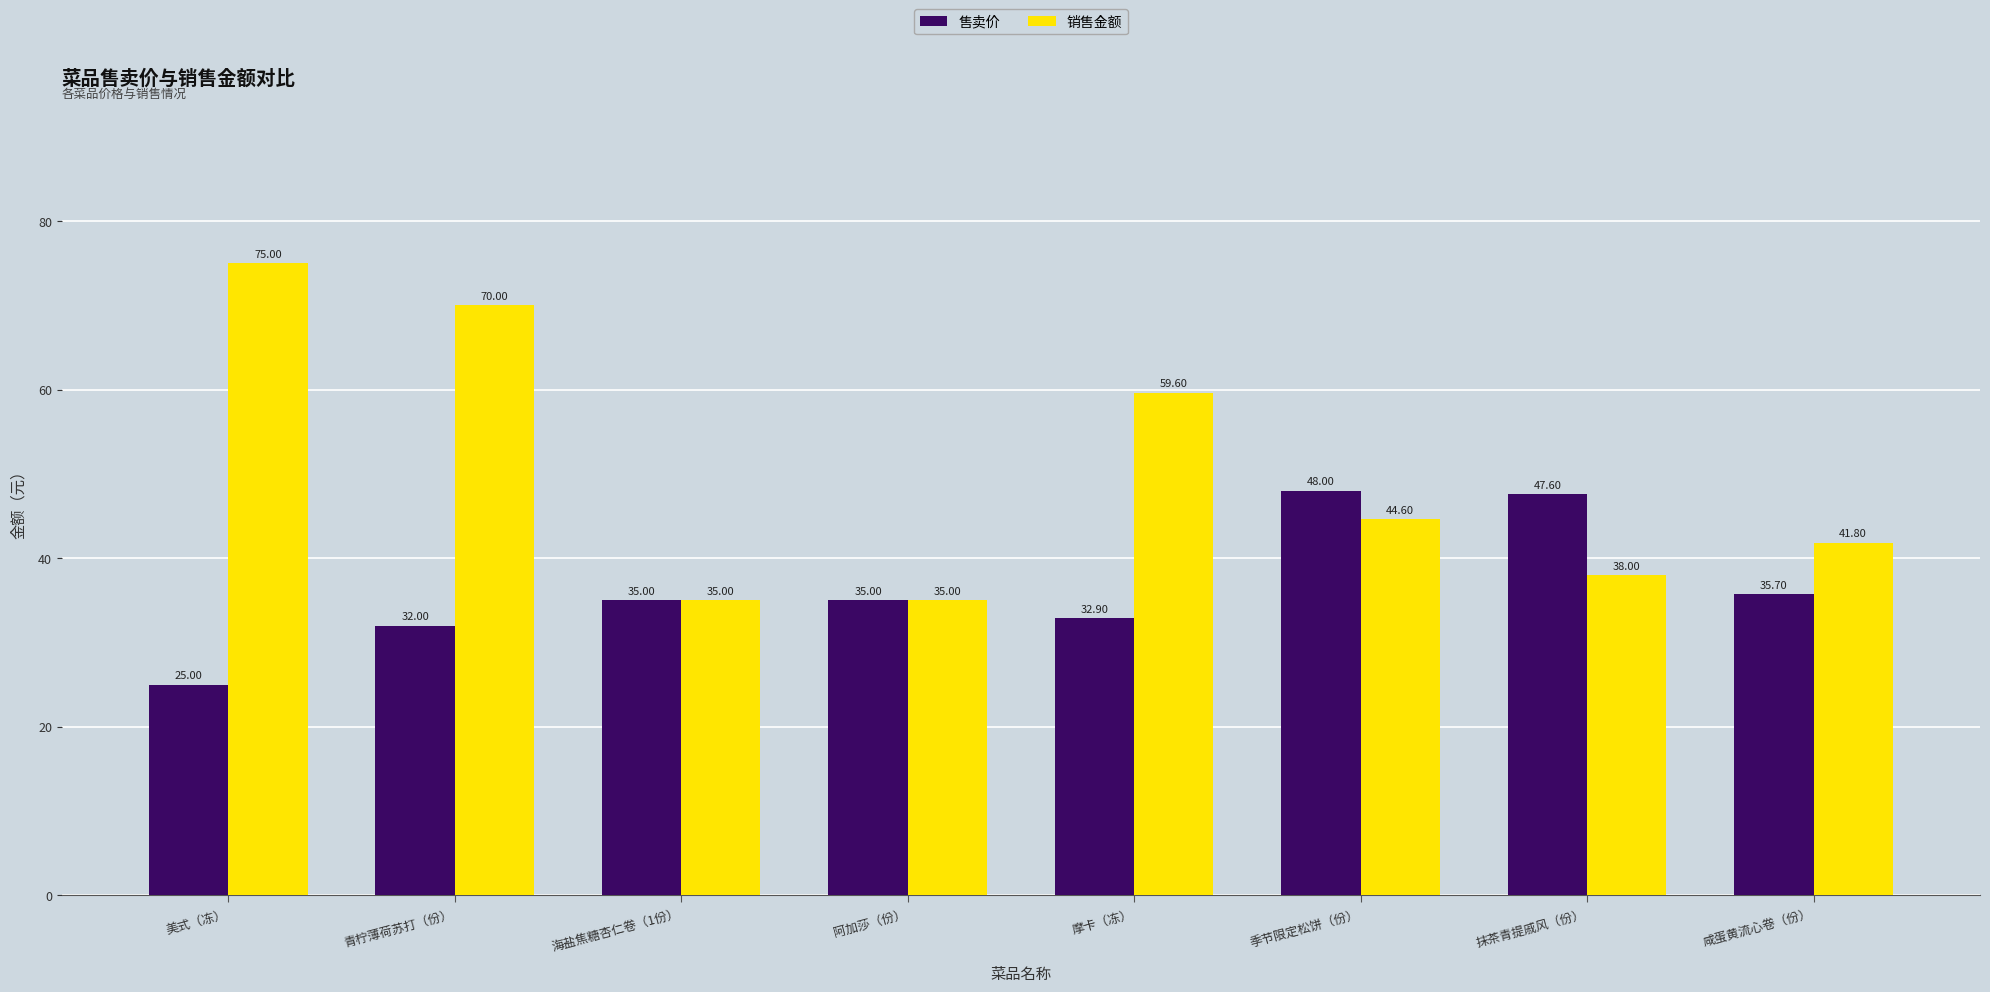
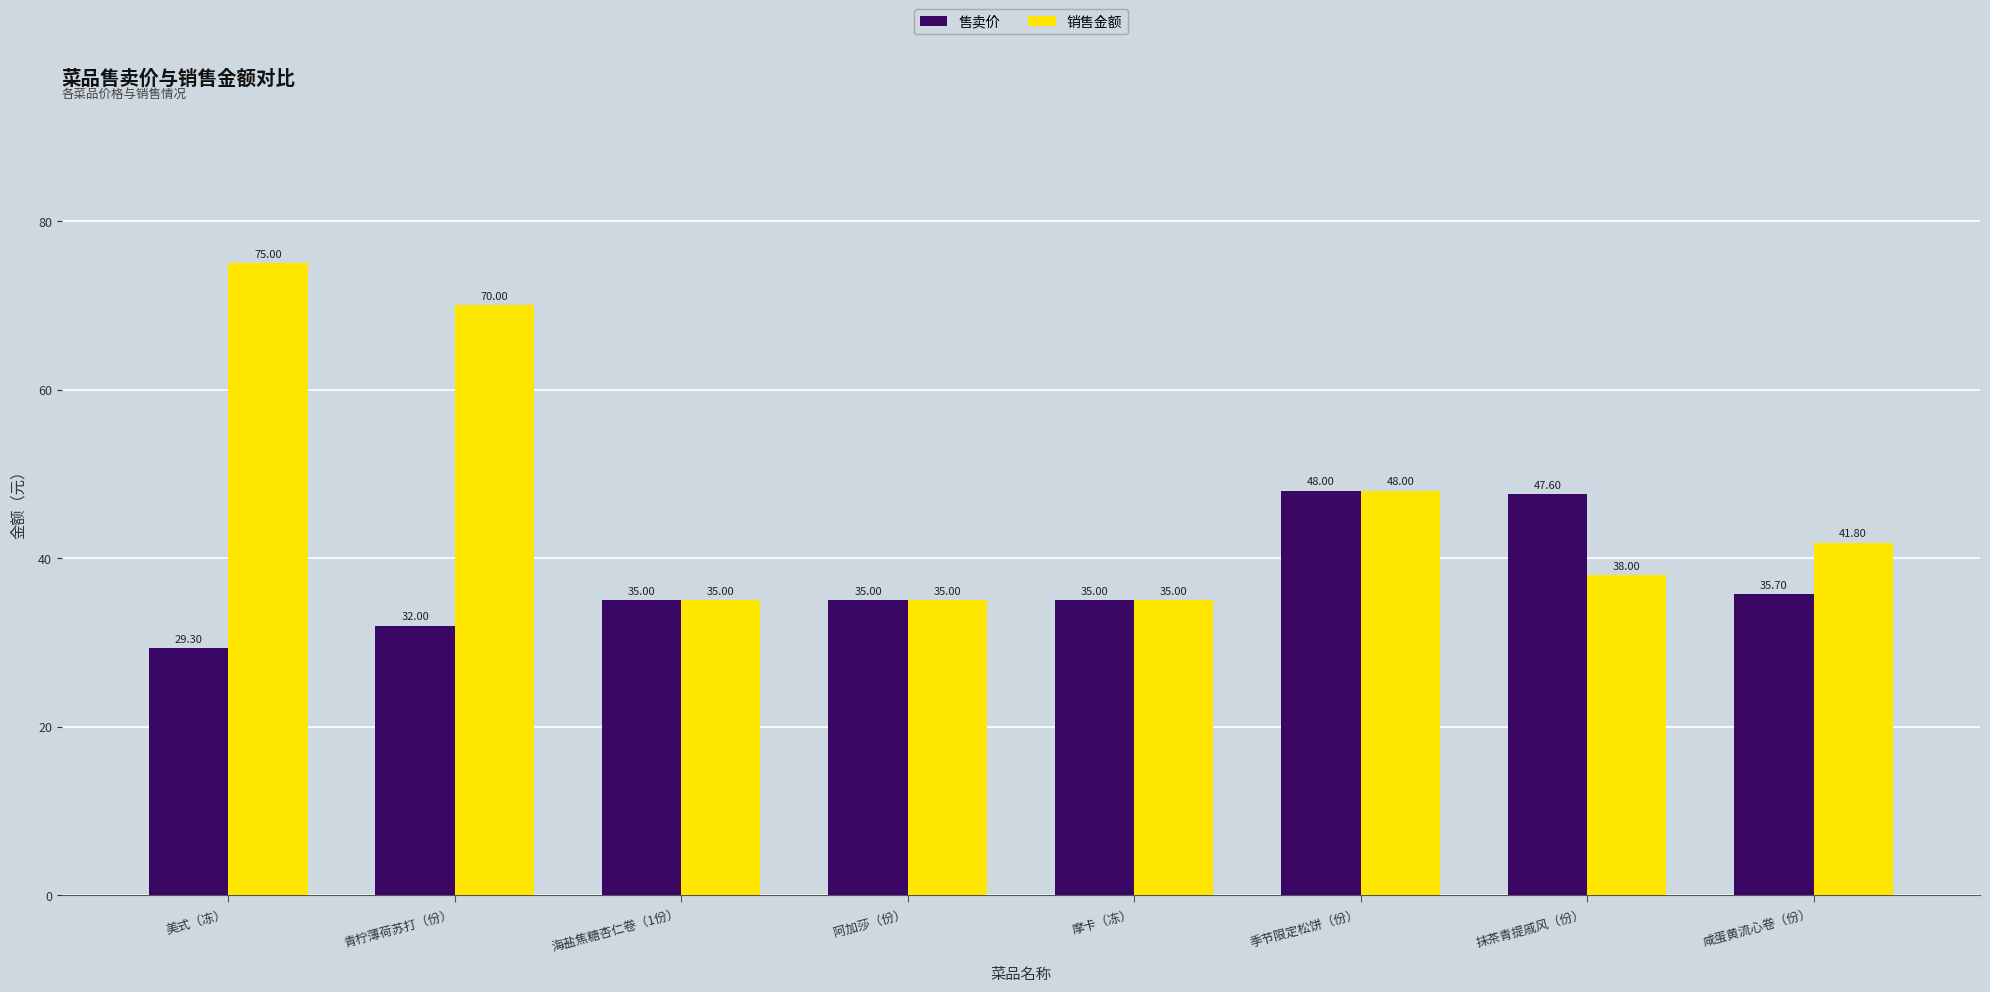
售卖价, 美式（冻）: 25.00 -> 29.30
售卖价, 摩卡（冻）: 32.90 -> 35.00
销售金额, 摩卡（冻）: 59.60 -> 35.00
销售金额, 季节限定松饼（份）: 44.60 -> 48.00
